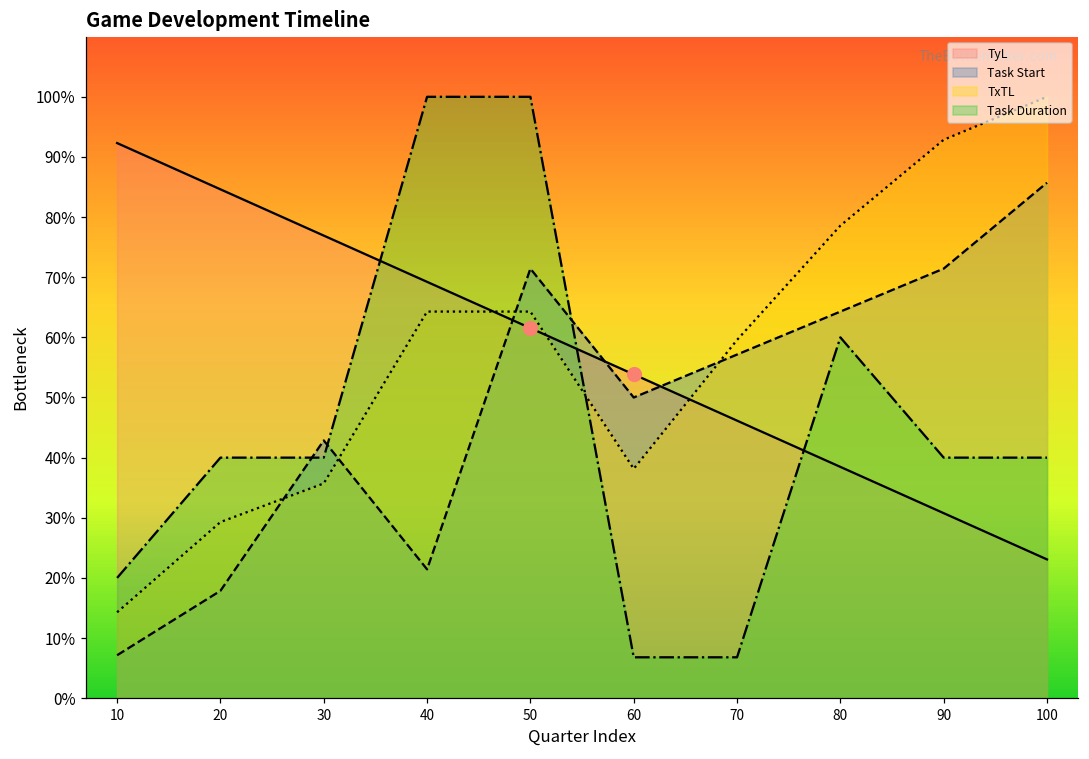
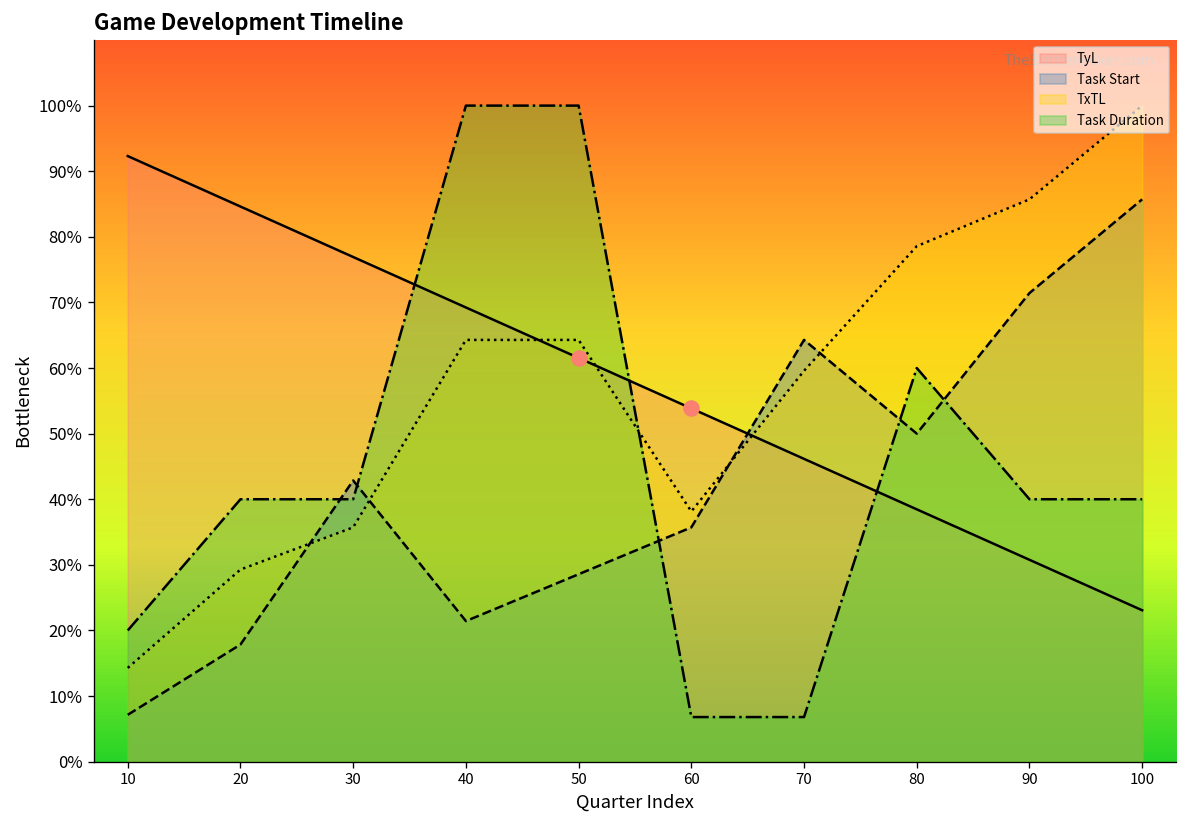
Task Start, 50: 71% -> 29%
Task Start, 60: 50% -> 36%
Task Start, 70: 57% -> 64%
Task Start, 80: 64% -> 50%
TxTL, 90: 93% -> 86%
